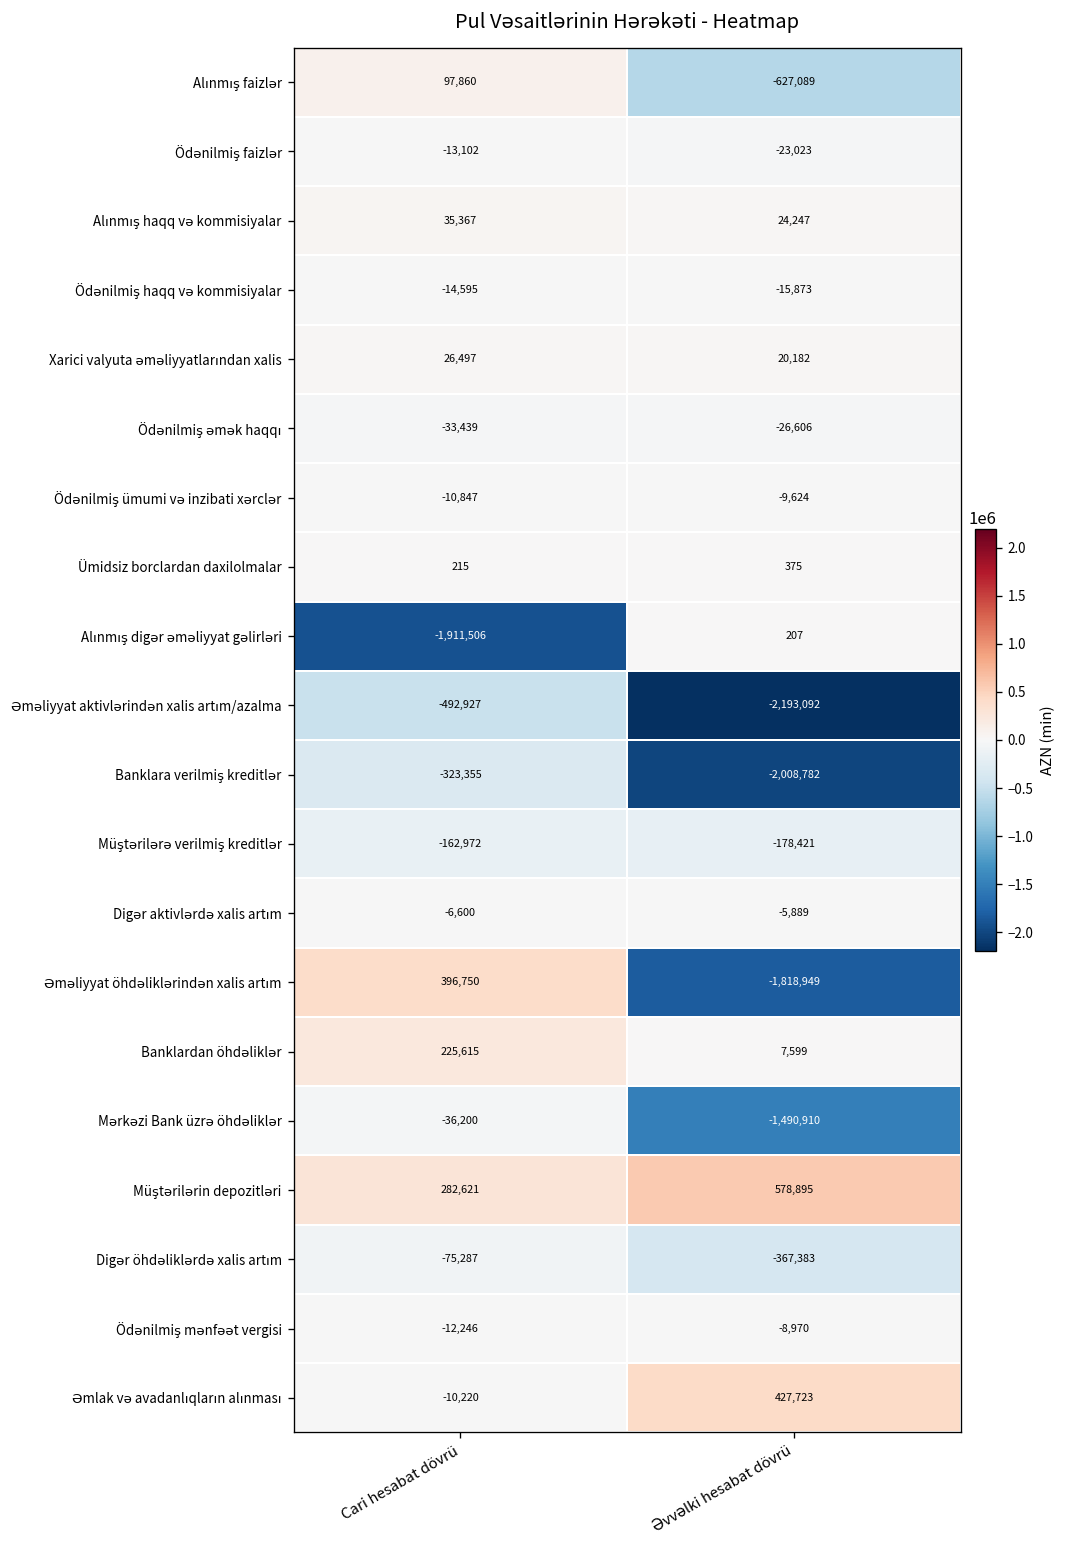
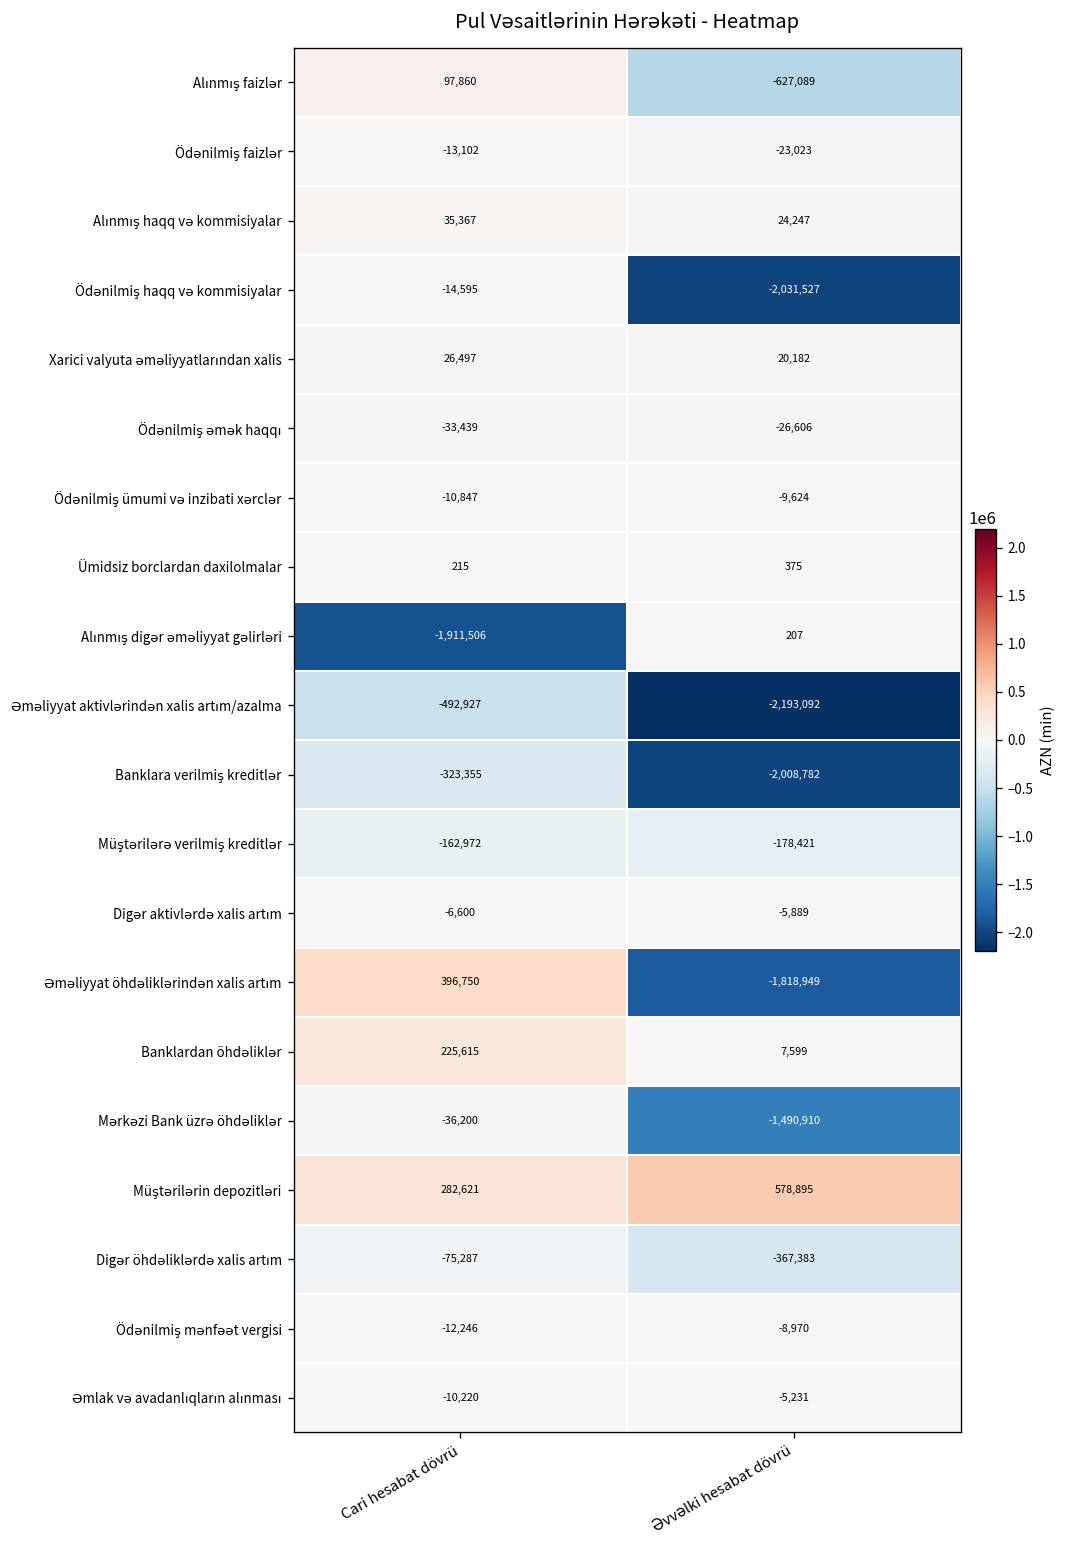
Ödənilmiş haqq və kommisiyalar, Əvvəlki hesabat dövrü: -15,873 -> -2,031,527
Əmlak və avadanlıqların alınması, Əvvəlki hesabat dövrü: 427,723 -> -5,231
